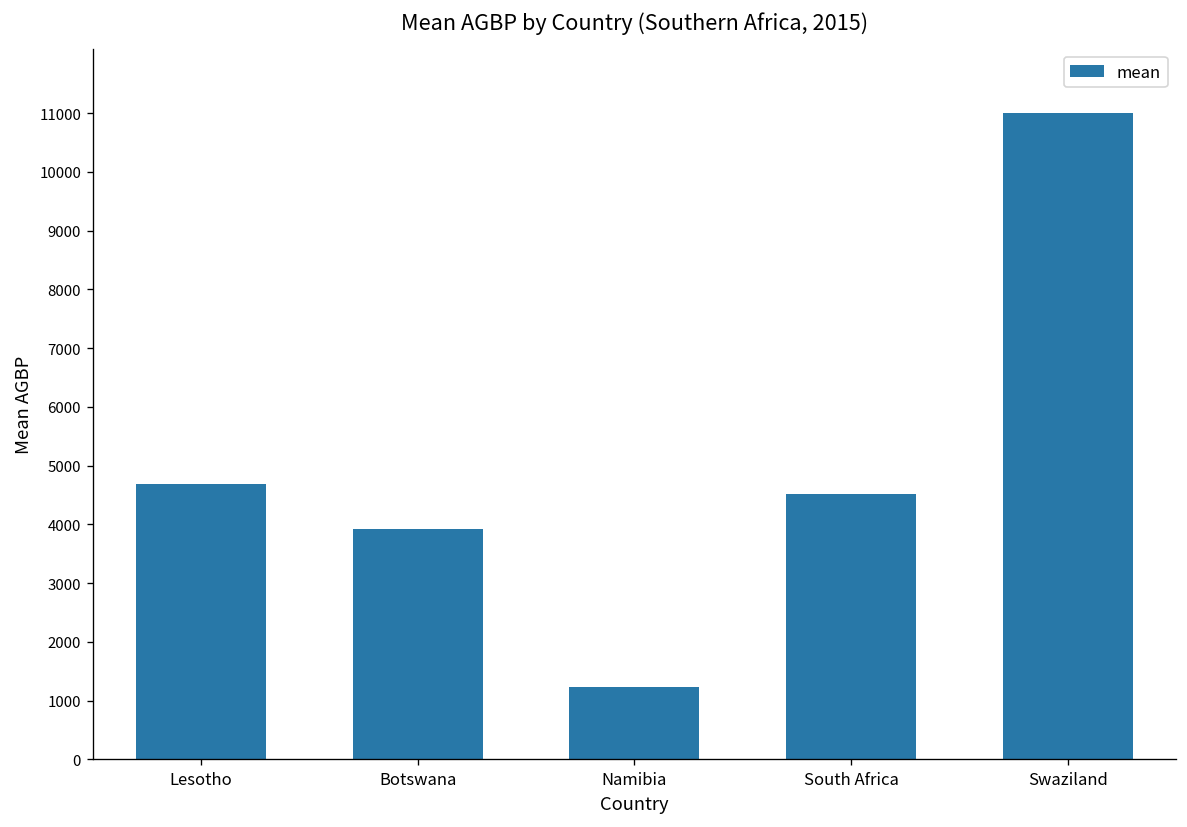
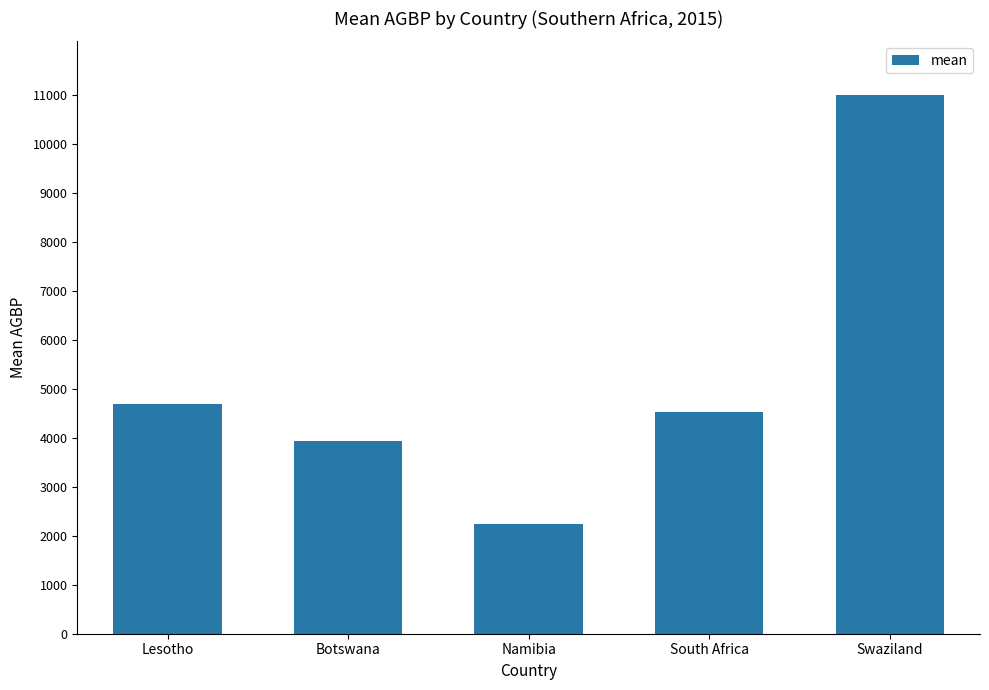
Namibia: 1200 -> 2200
